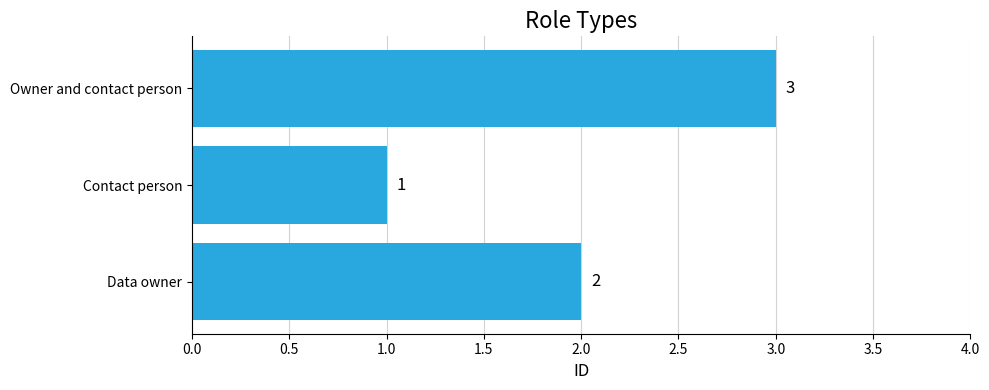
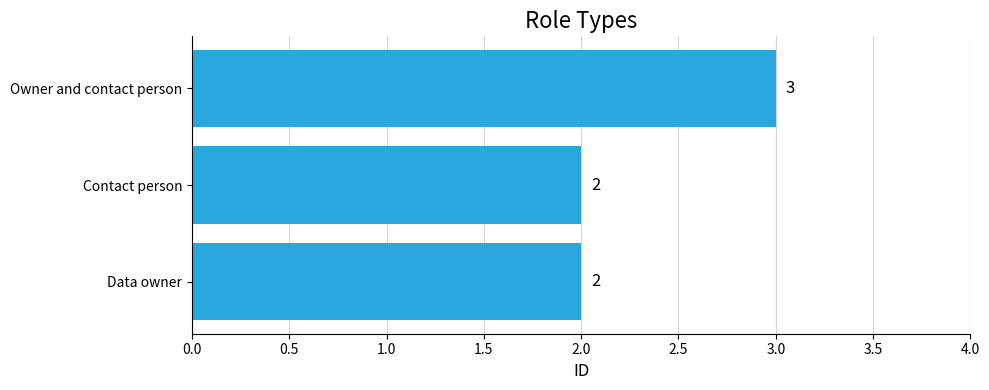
Contact person: 1 -> 2
